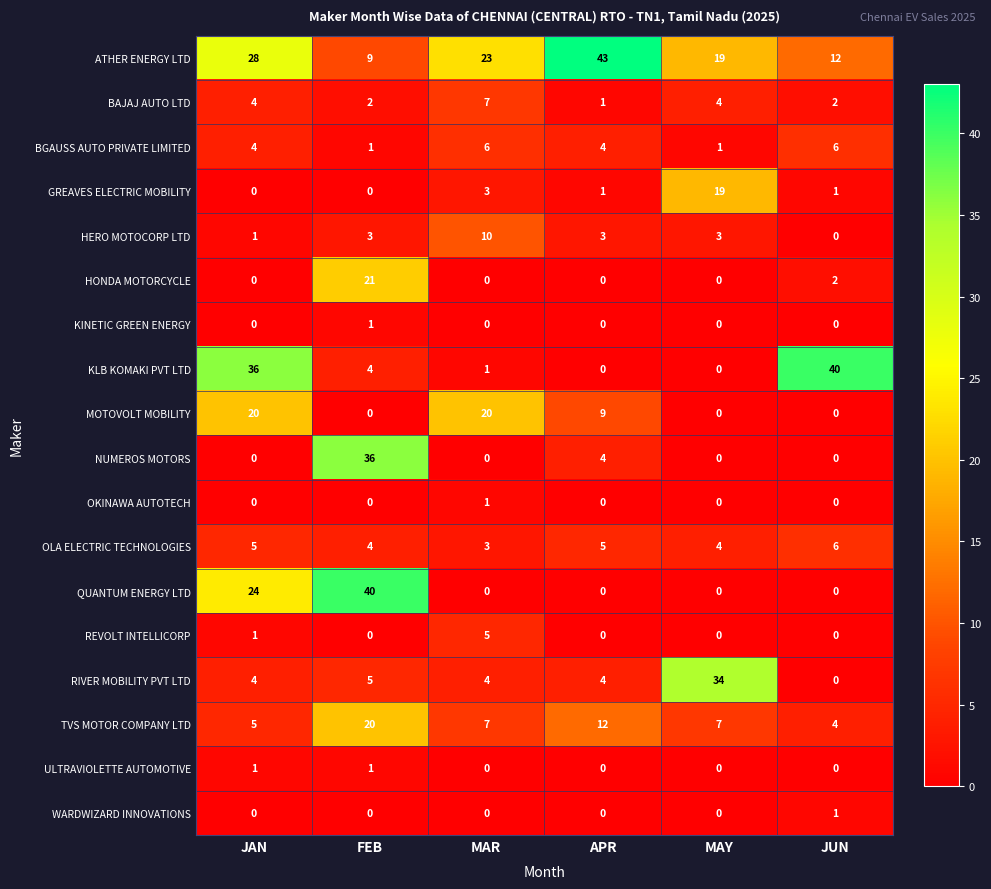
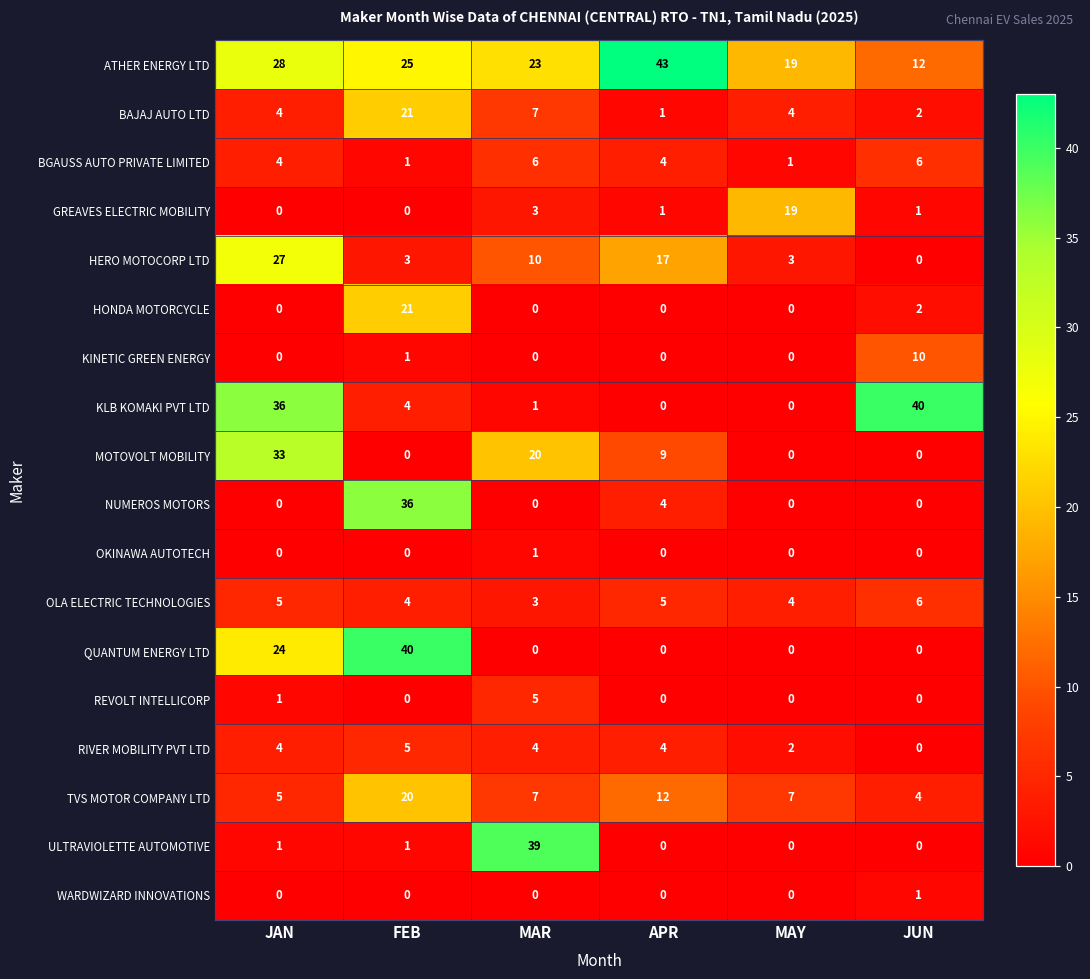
ATHER ENERGY LTD, FEB: 9 -> 25
BAJAJ AUTO LTD, FEB: 2 -> 21
HERO MOTOCORP LTD, JAN: 1 -> 27
HERO MOTOCORP LTD, APR: 3 -> 17
KINETIC GREEN ENERGY, JUN: 0 -> 10
MOTOVOLT MOBILITY, JAN: 20 -> 33
RIVER MOBILITY PVT LTD, MAY: 34 -> 2
ULTRAVIOLETTE AUTOMOTIVE, MAR: 0 -> 39
